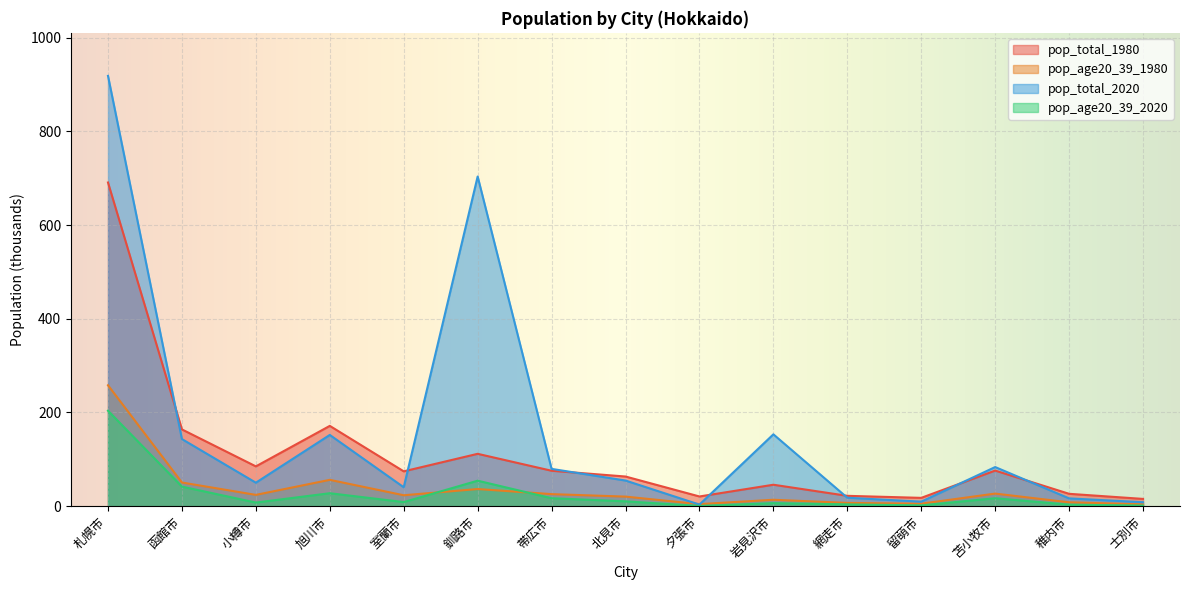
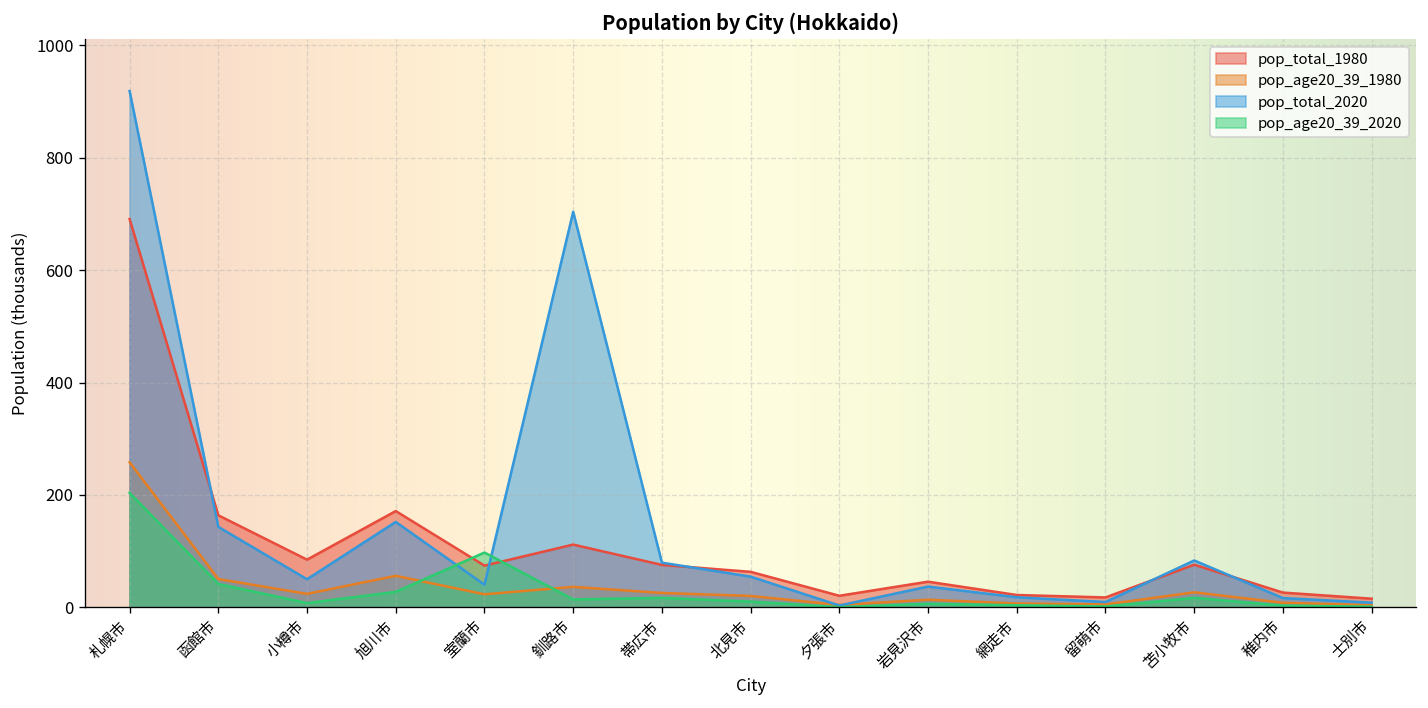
pop_age20_39_2020, 室蘭市: 10 -> 100
pop_age20_39_2020, 釧路市: 50 -> 10
pop_total_2020, 岩見沢市: 150 -> 40
